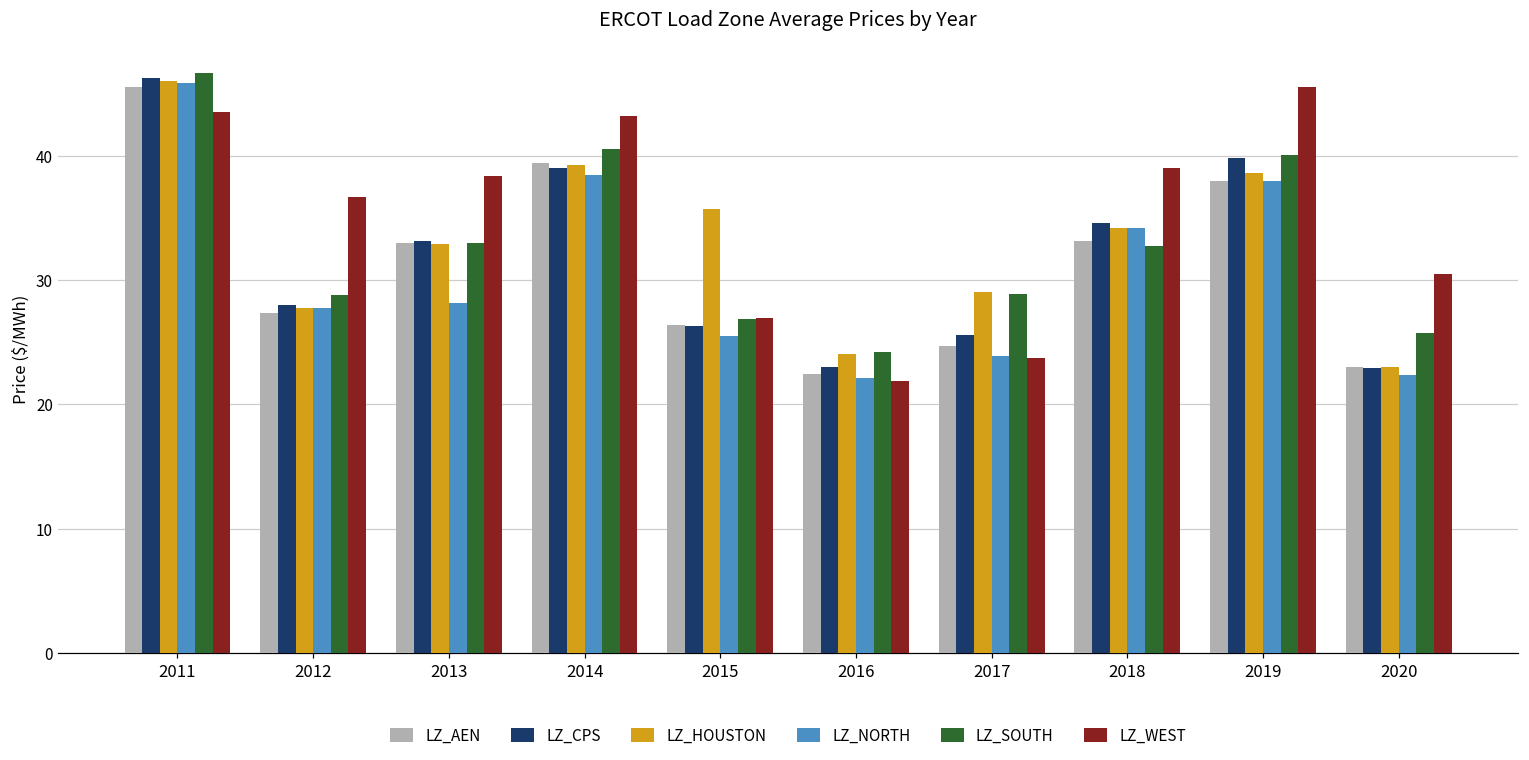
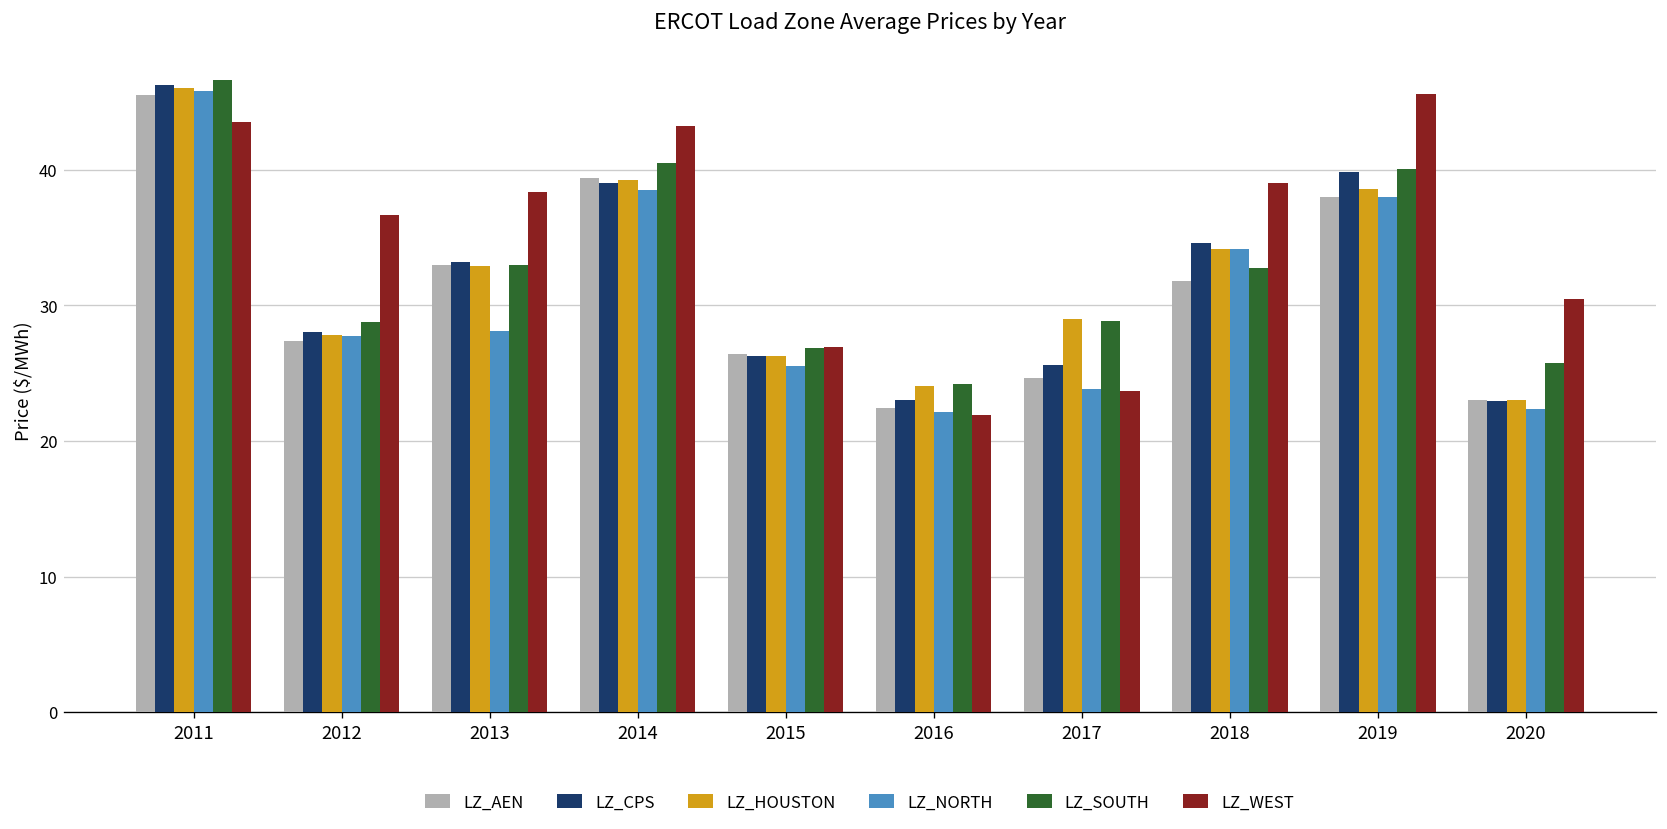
LZ_HOUSTON, 2015: 35.7 -> 26.2
LZ_AEN, 2018: 33.1 -> 31.8
